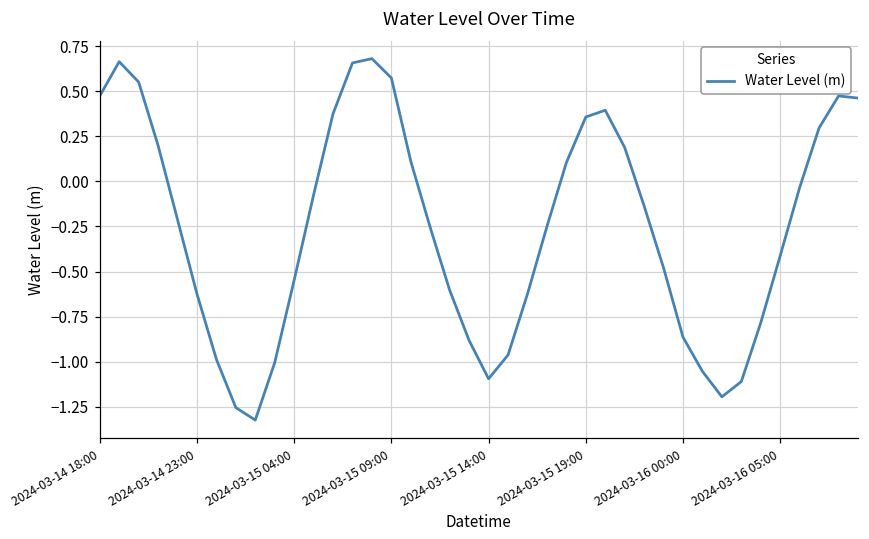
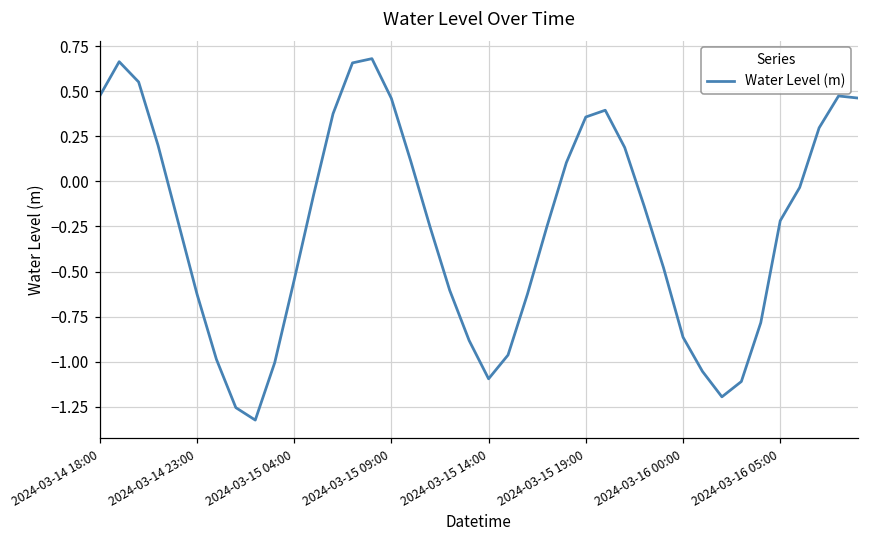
2024-03-15 09:00: 0.57 -> 0.46
2024-03-16 05:00: -0.41 -> -0.22
